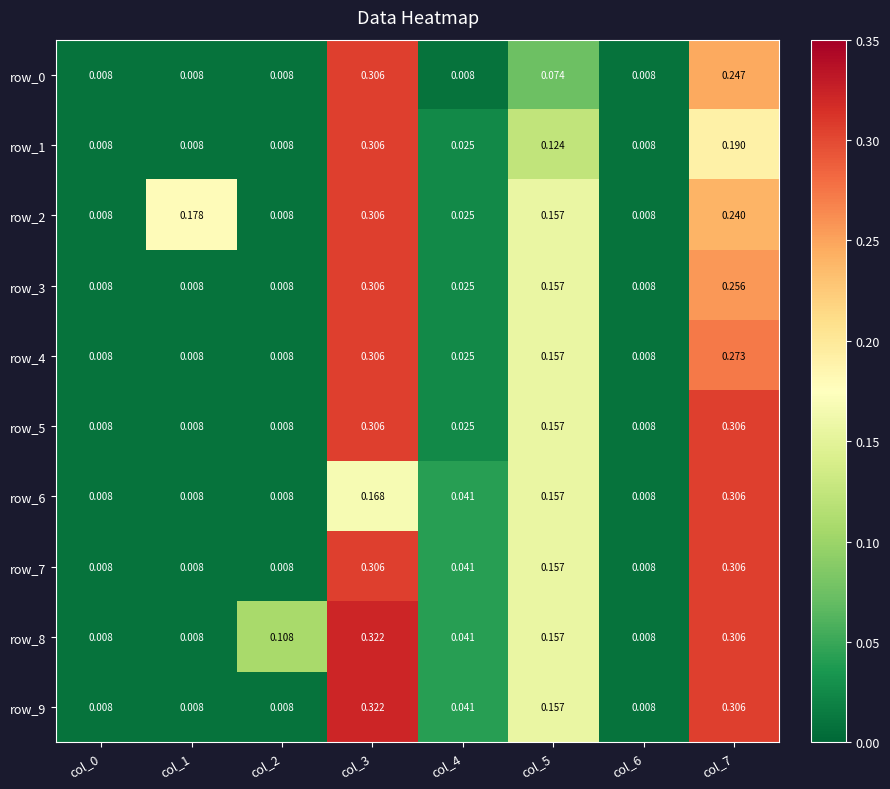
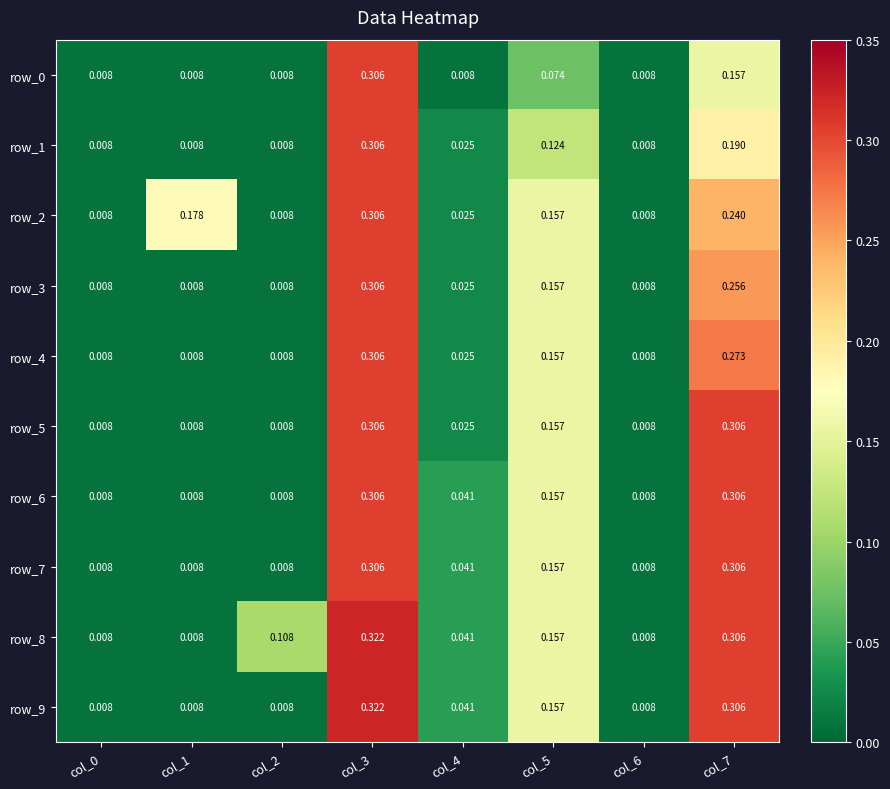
row_0, col_7: 0.247 -> 0.157
row_6, col_3: 0.168 -> 0.306
